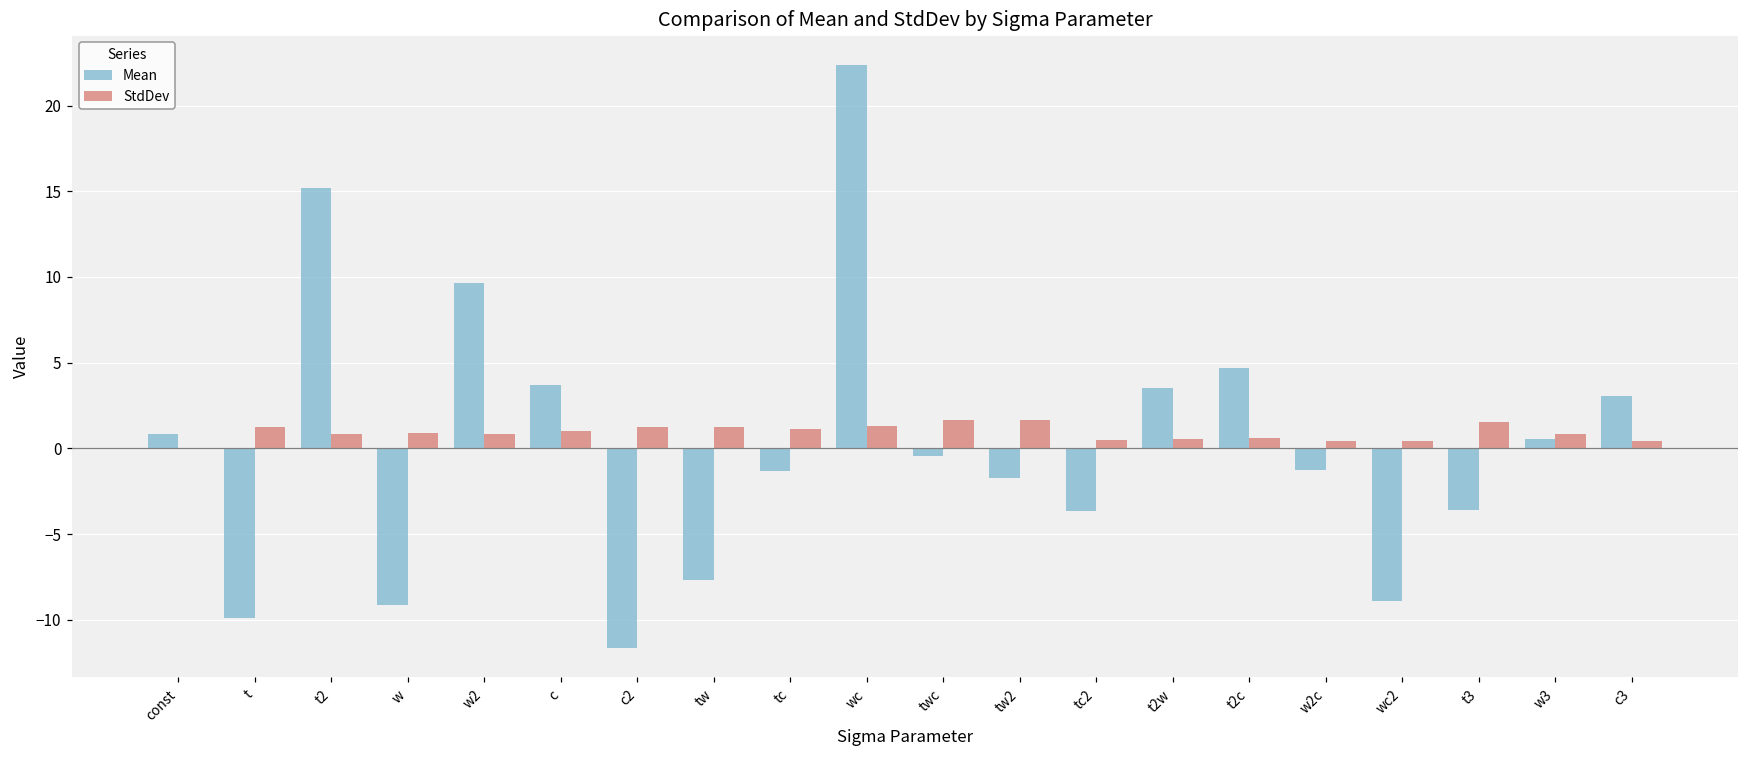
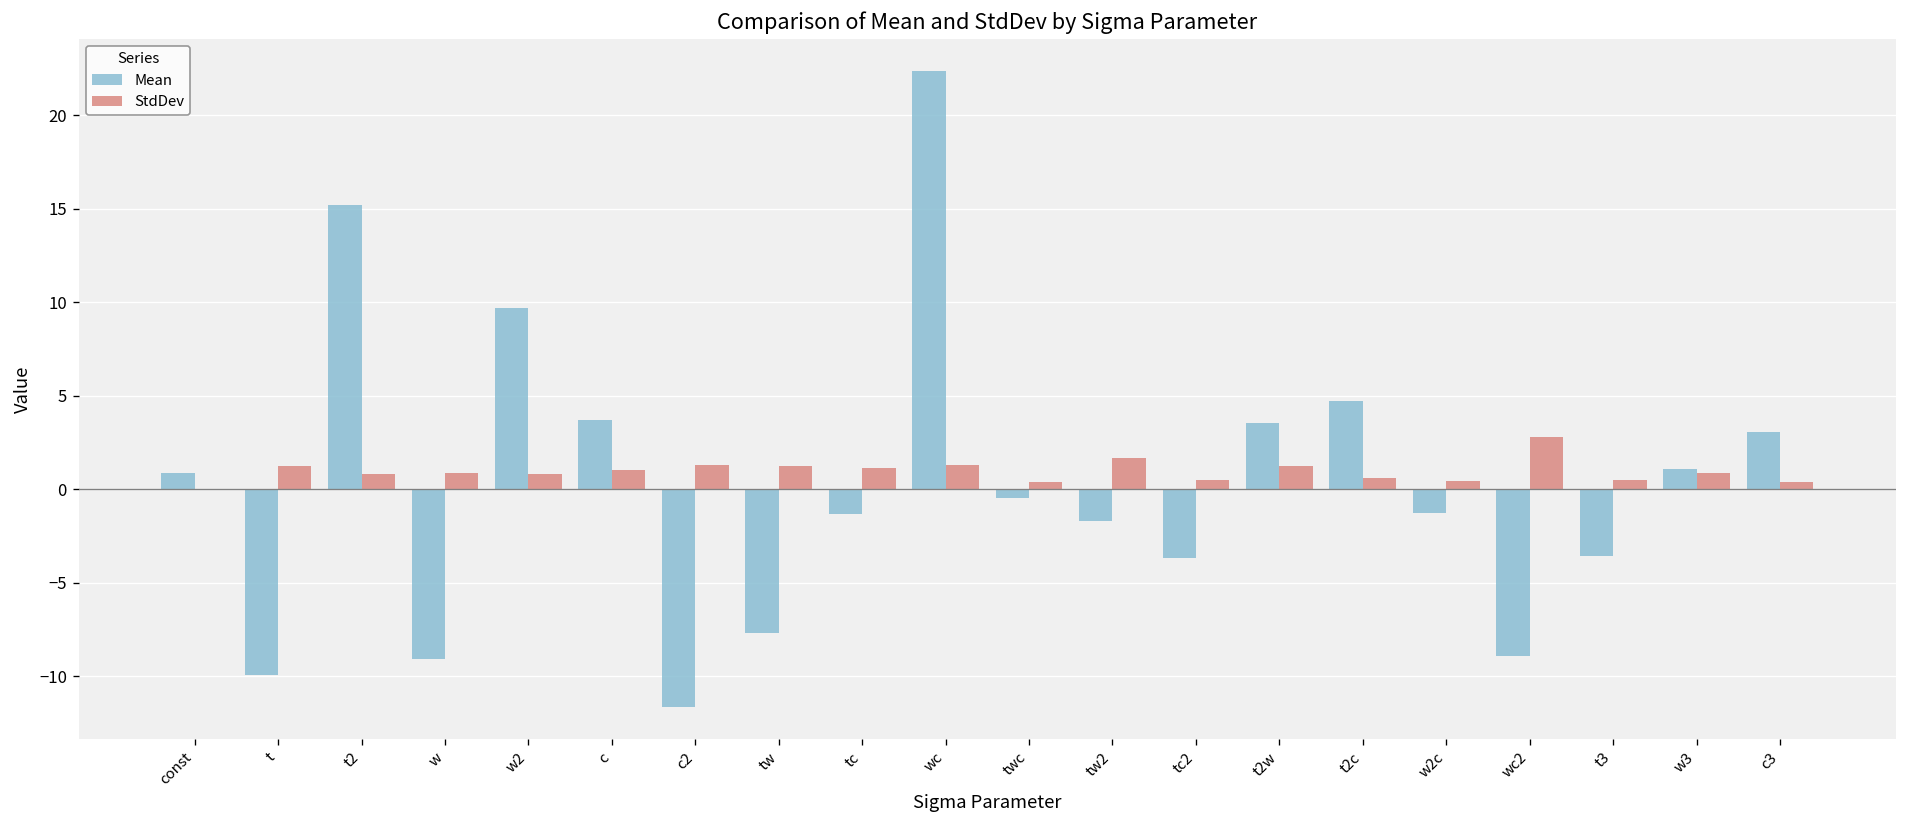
StdDev, twc: 1.7 -> 0.4
StdDev, t2w: 0.6 -> 1.2
StdDev, wc2: 0.4 -> 2.8
StdDev, t3: 1.5 -> 0.5
Mean, w3: 0.6 -> 1.1
